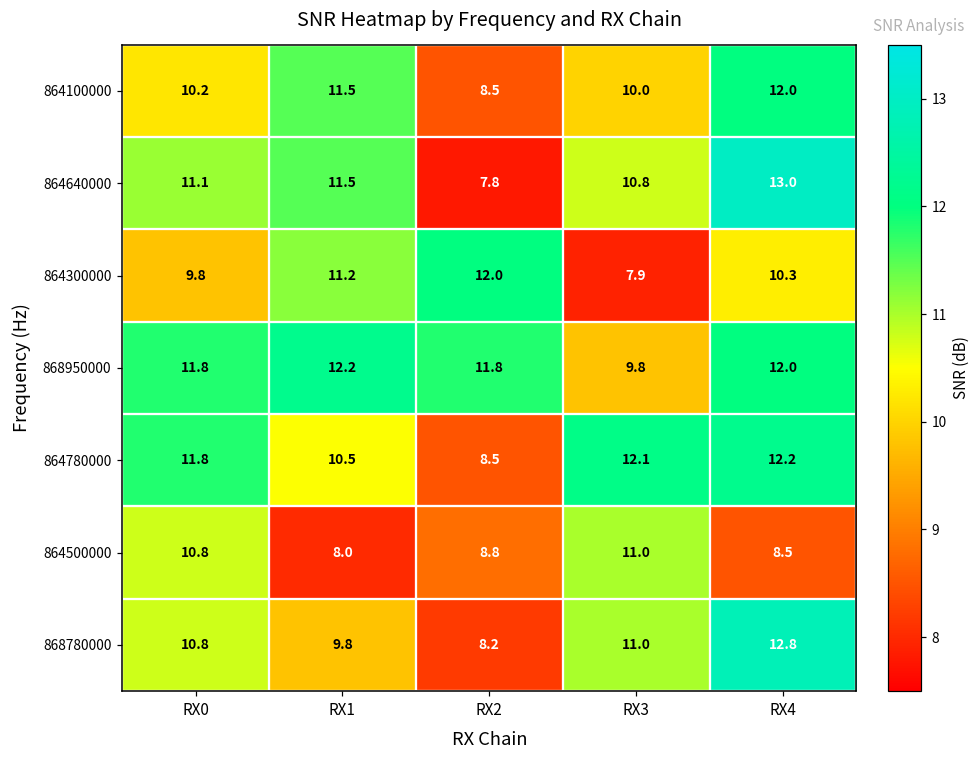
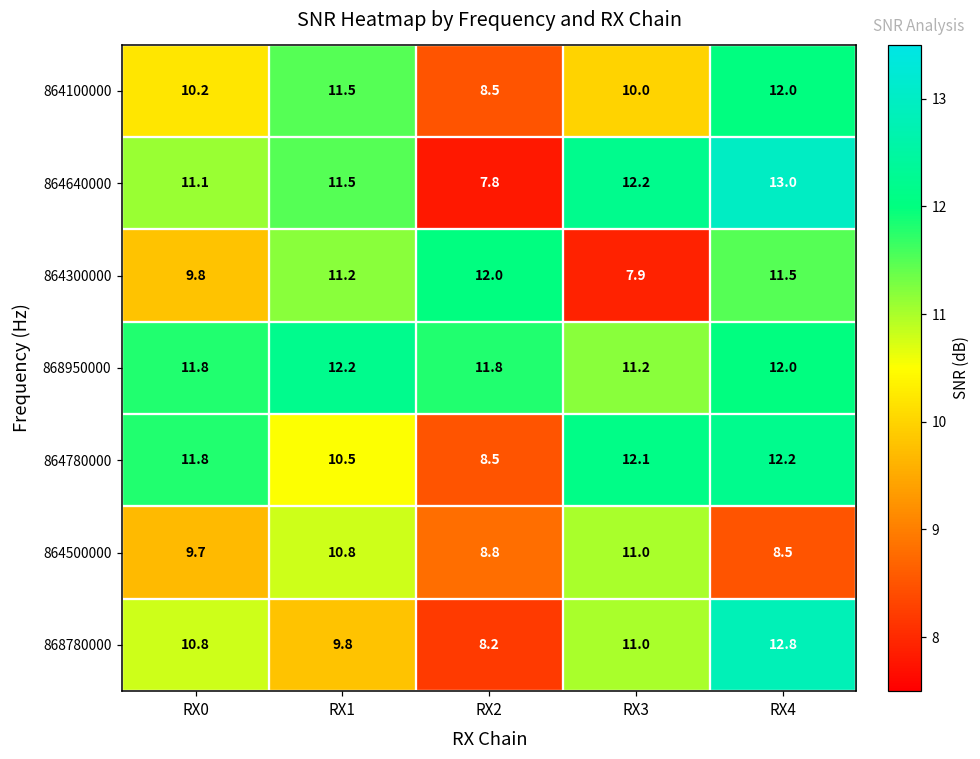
864640000, RX3: 10.8 -> 12.2
864300000, RX4: 10.3 -> 11.5
868950000, RX3: 9.8 -> 11.2
864500000, RX0: 10.8 -> 9.7
864500000, RX1: 8.0 -> 10.8
